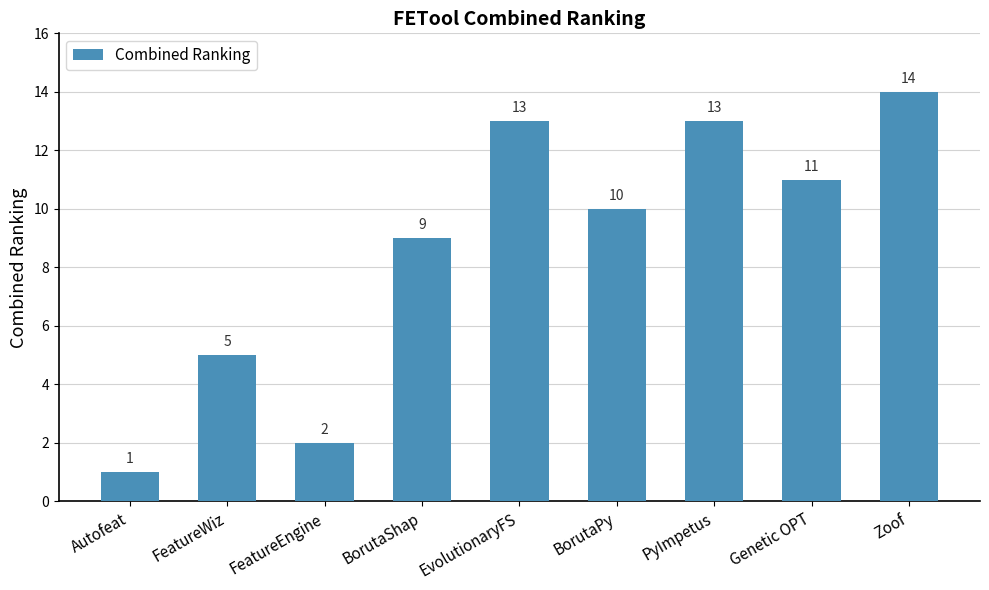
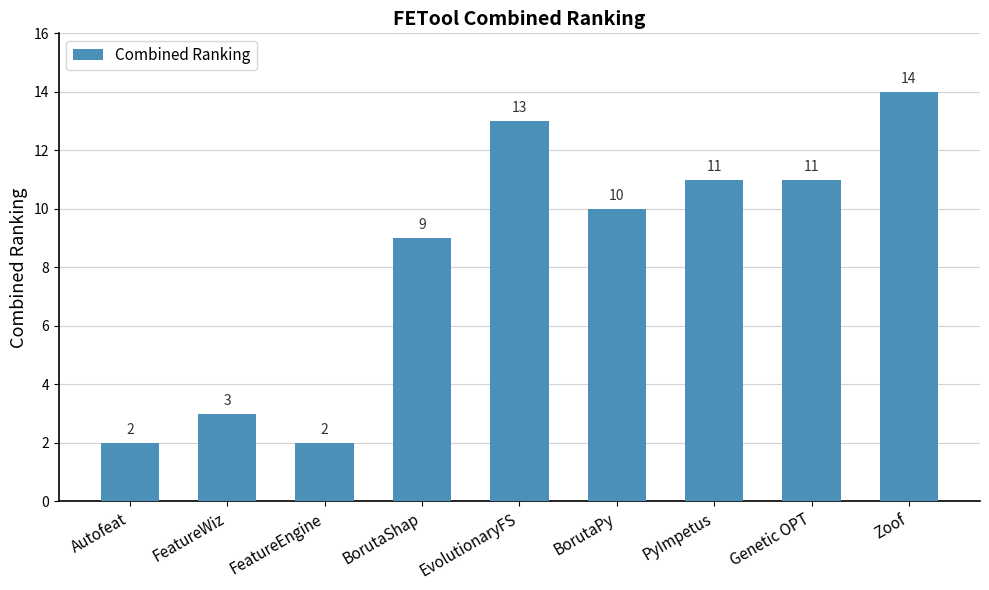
Autofeat: 1 -> 2
FeatureWiz: 5 -> 3
PyImpetus: 13 -> 11
